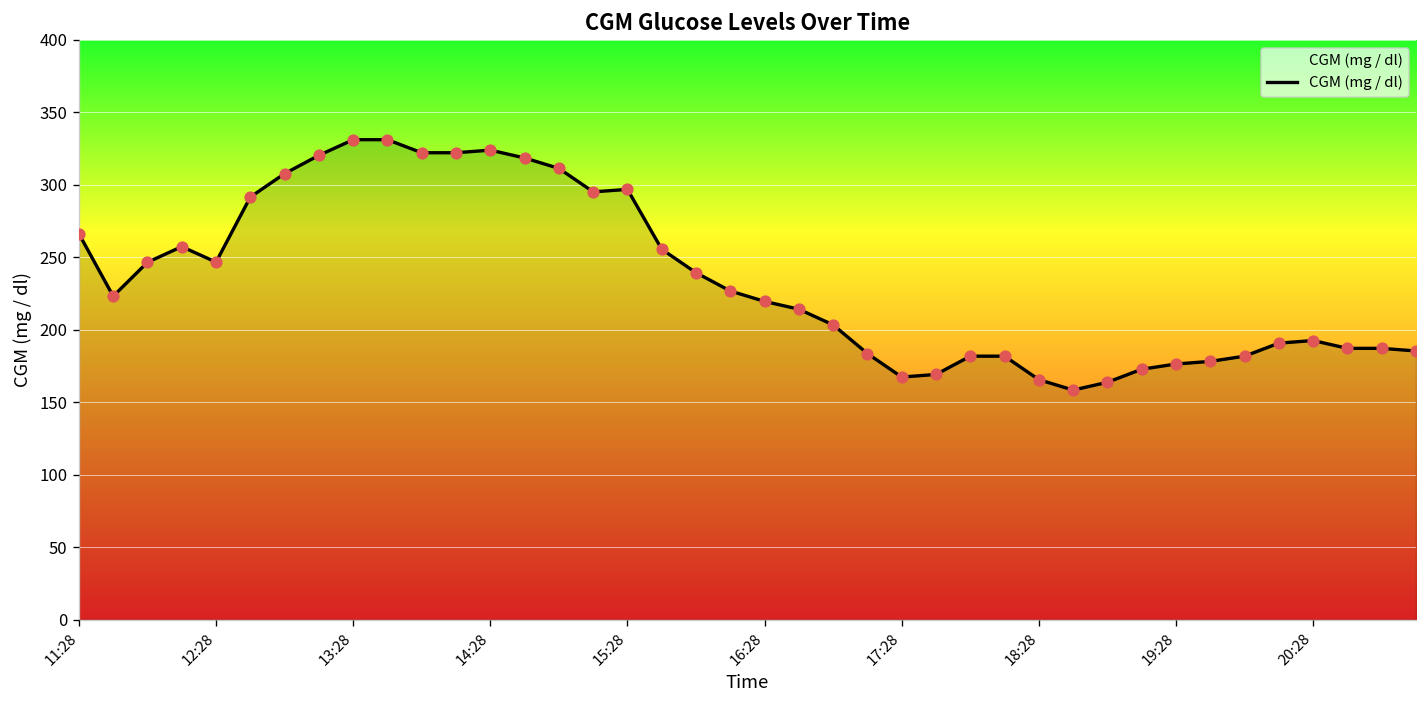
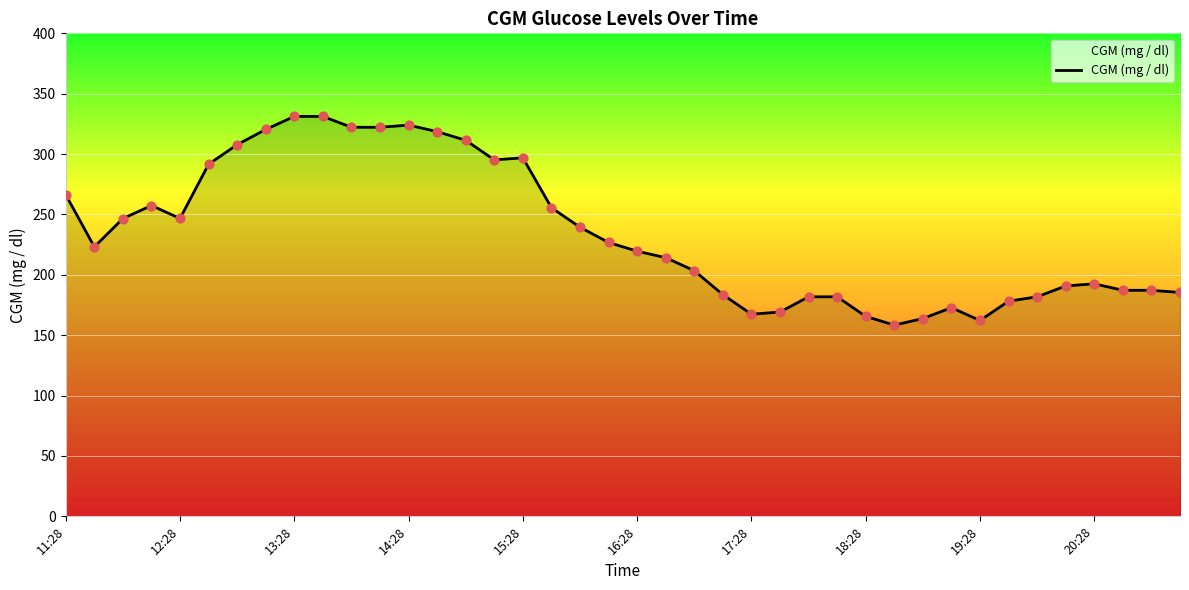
19:28: 176 -> 162
